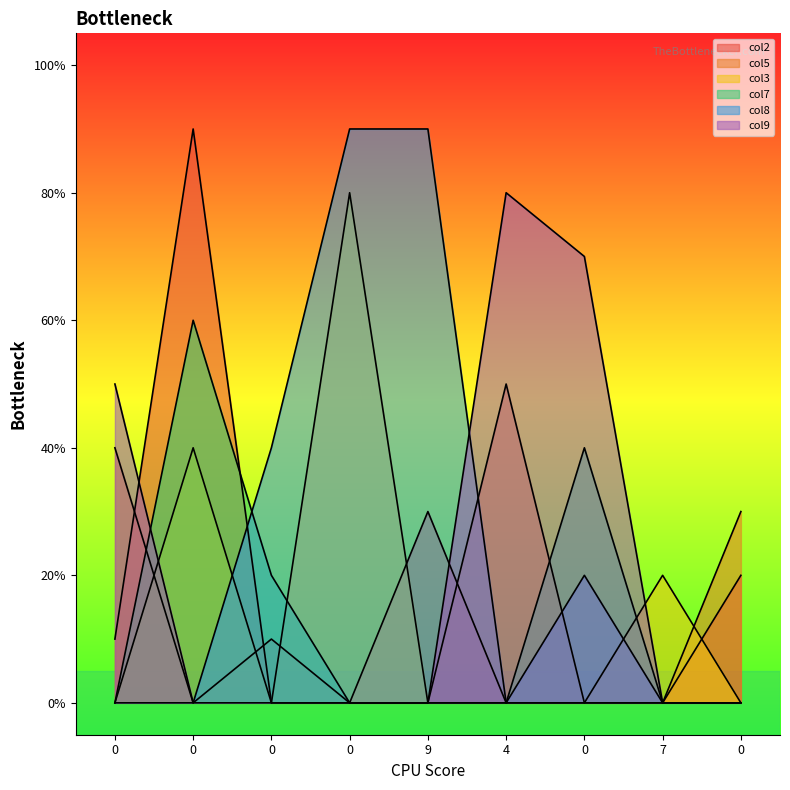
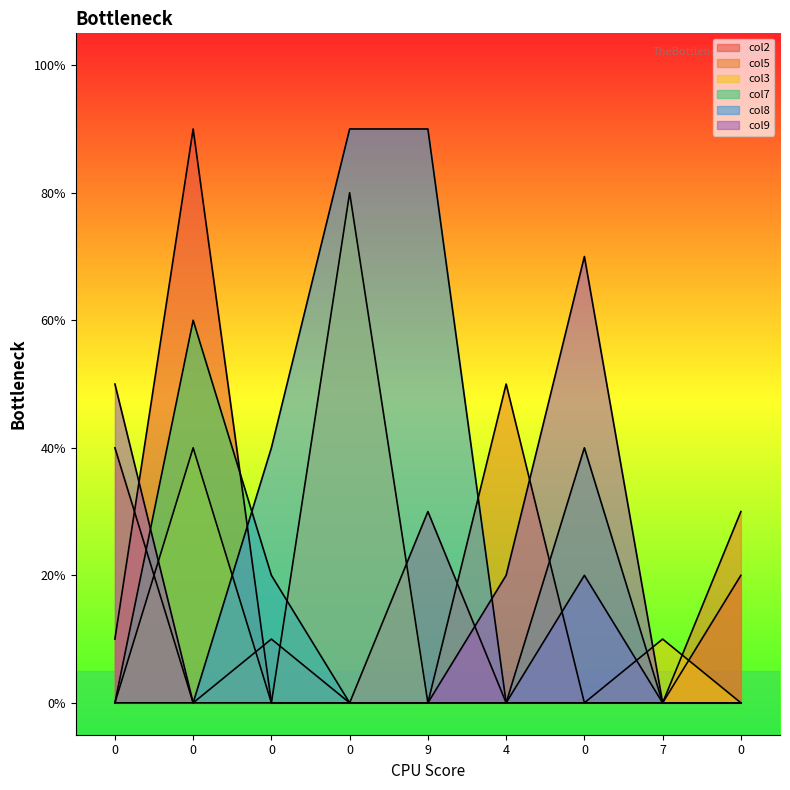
col9, 4: 80% -> 20%
col3, 7: 20% -> 10%
